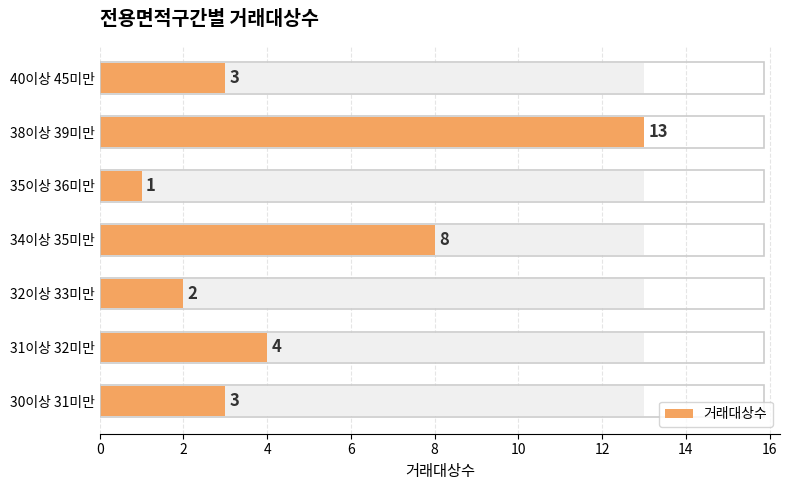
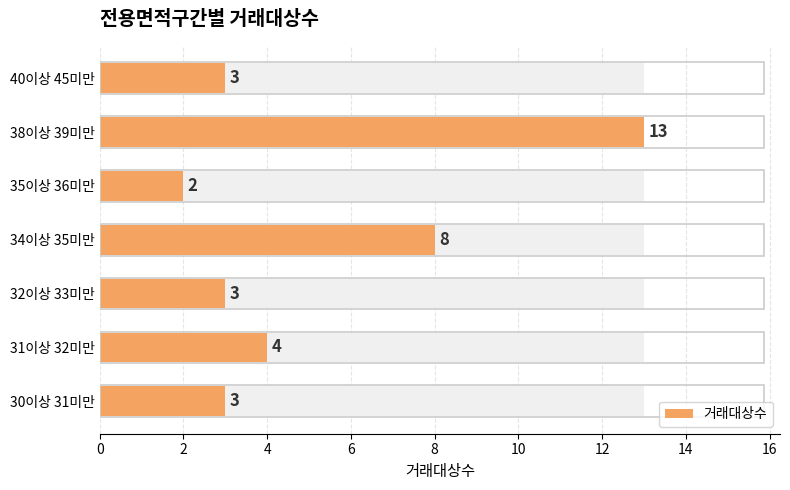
거래대상수, 35이상 36미만: 1 -> 2
거래대상수, 32이상 33미만: 2 -> 3
